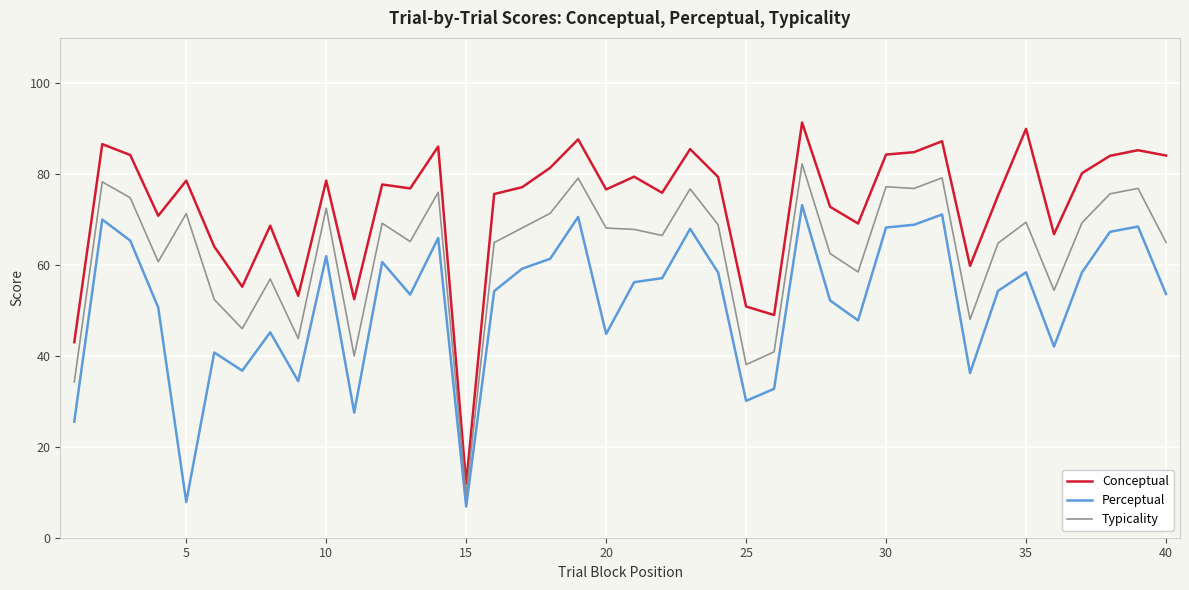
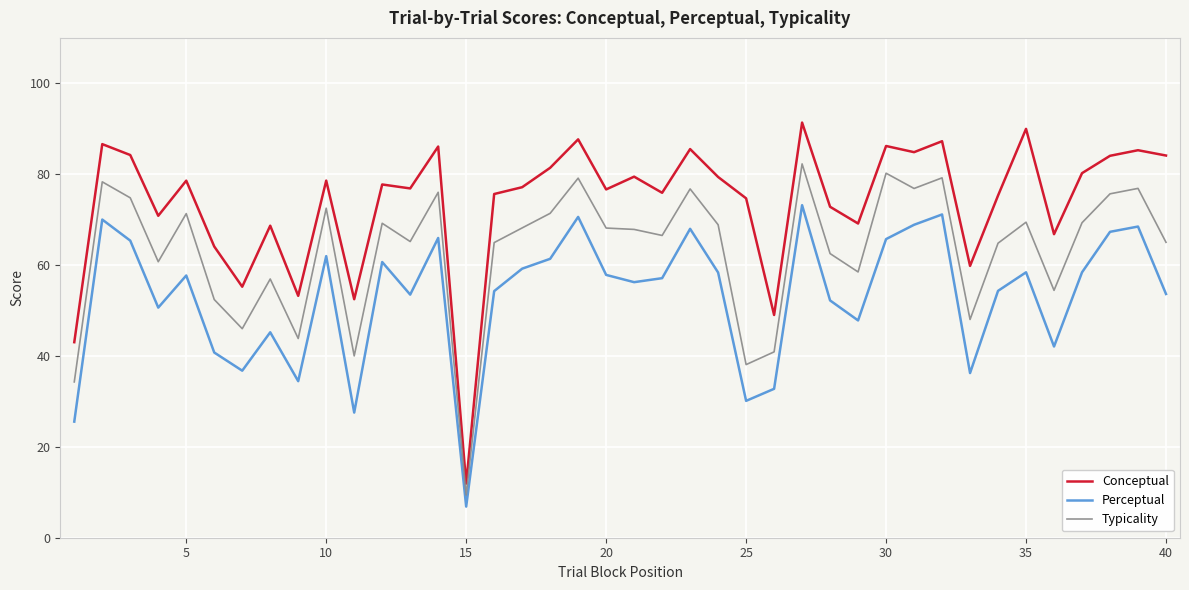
Perceptual, 5: 8 -> 58
Perceptual, 20: 45 -> 58
Conceptual, 25: 51 -> 75
Conceptual, 30: 84 -> 86
Perceptual, 30: 68 -> 66
Typicality, 30: 77 -> 80
